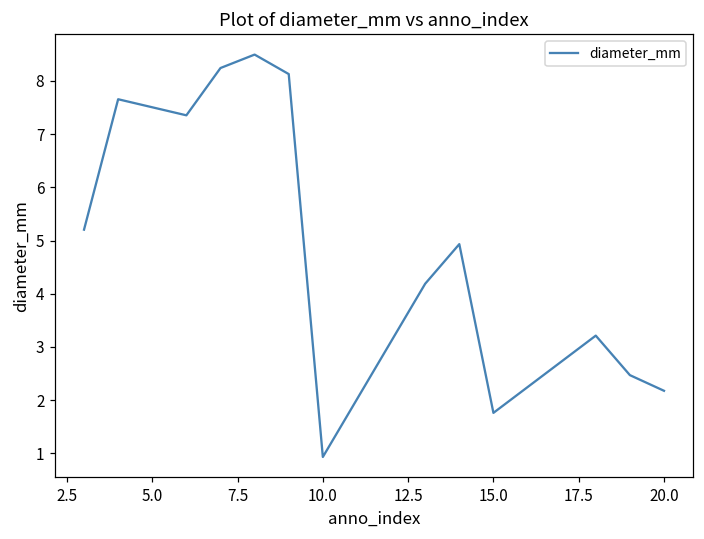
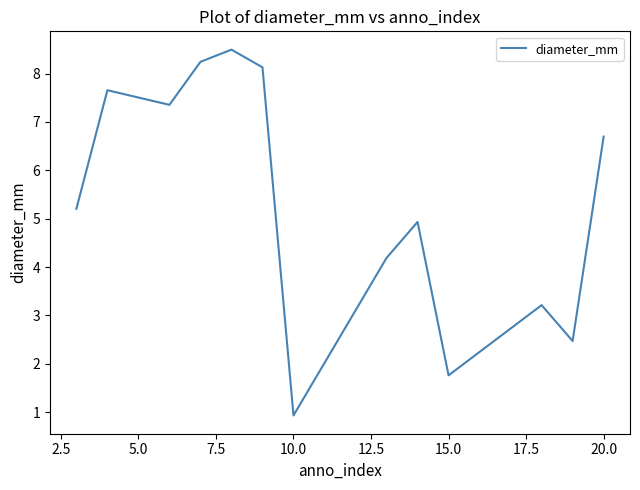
20.0: 2.2 -> 6.7
